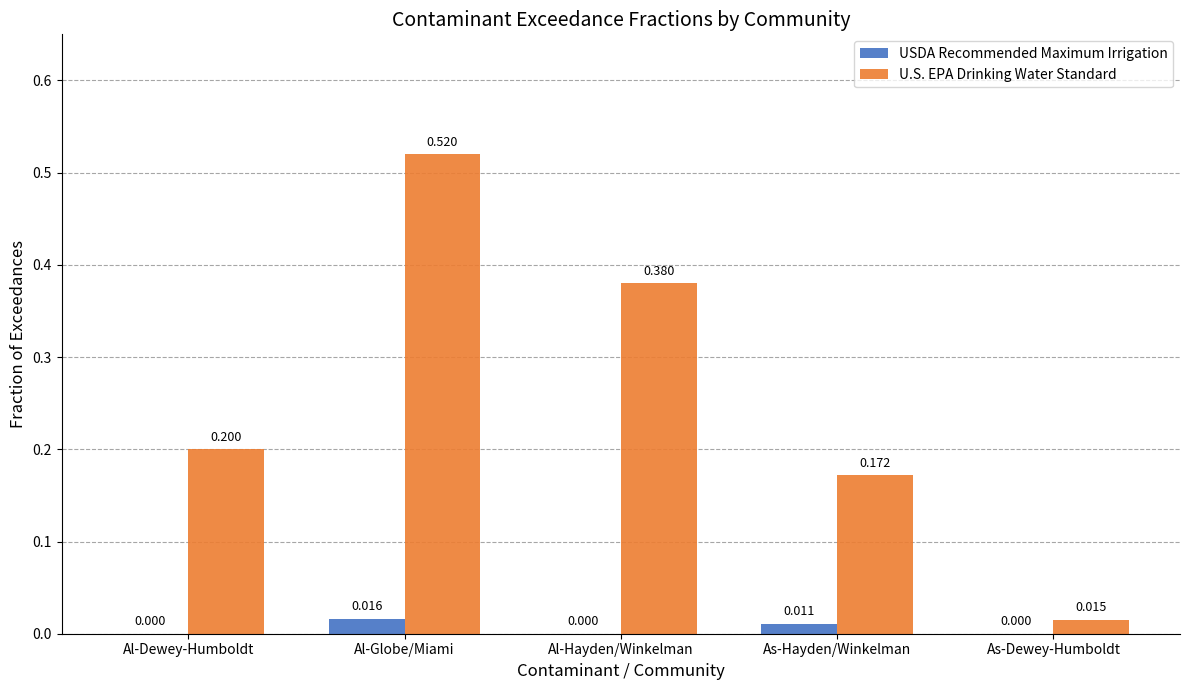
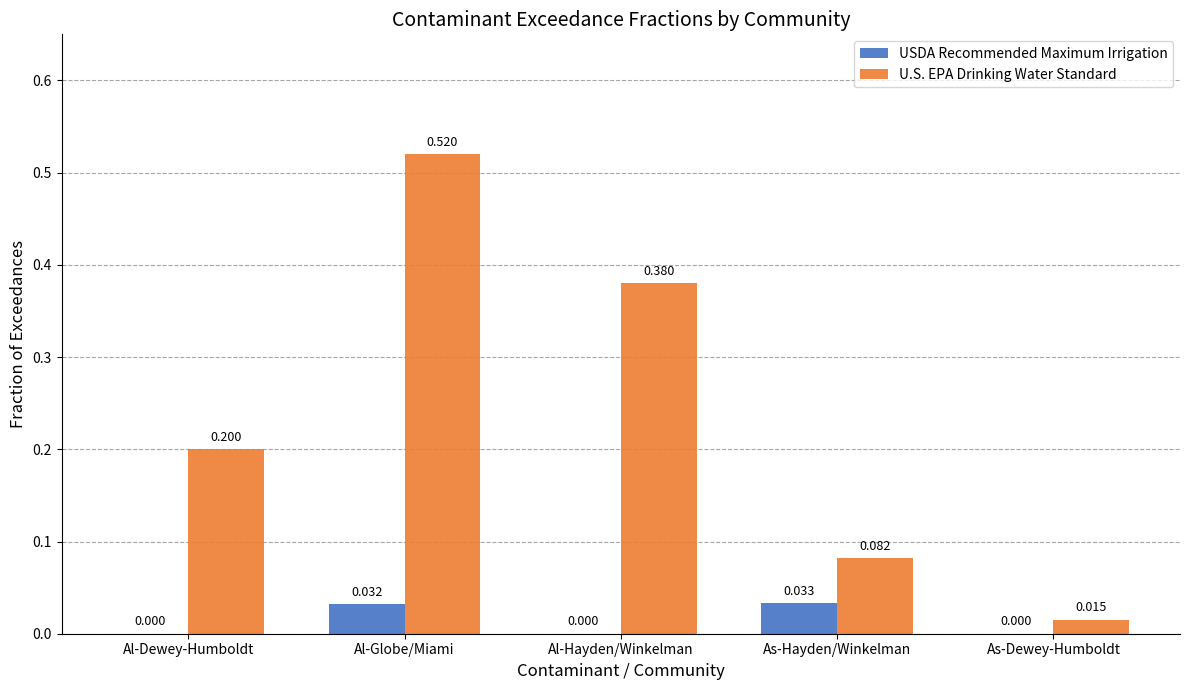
USDA Recommended Maximum Irrigation, Al-Globe/Miami: 0.016 -> 0.032
USDA Recommended Maximum Irrigation, As-Hayden/Winkelman: 0.011 -> 0.033
U.S. EPA Drinking Water Standard, As-Hayden/Winkelman: 0.172 -> 0.082
